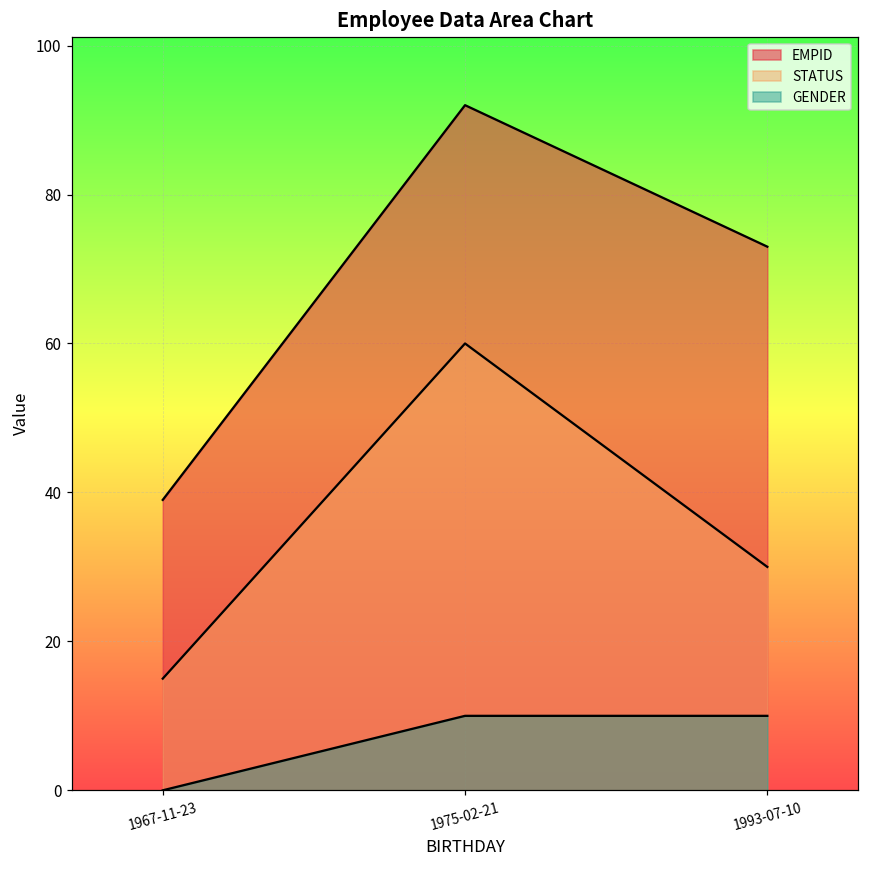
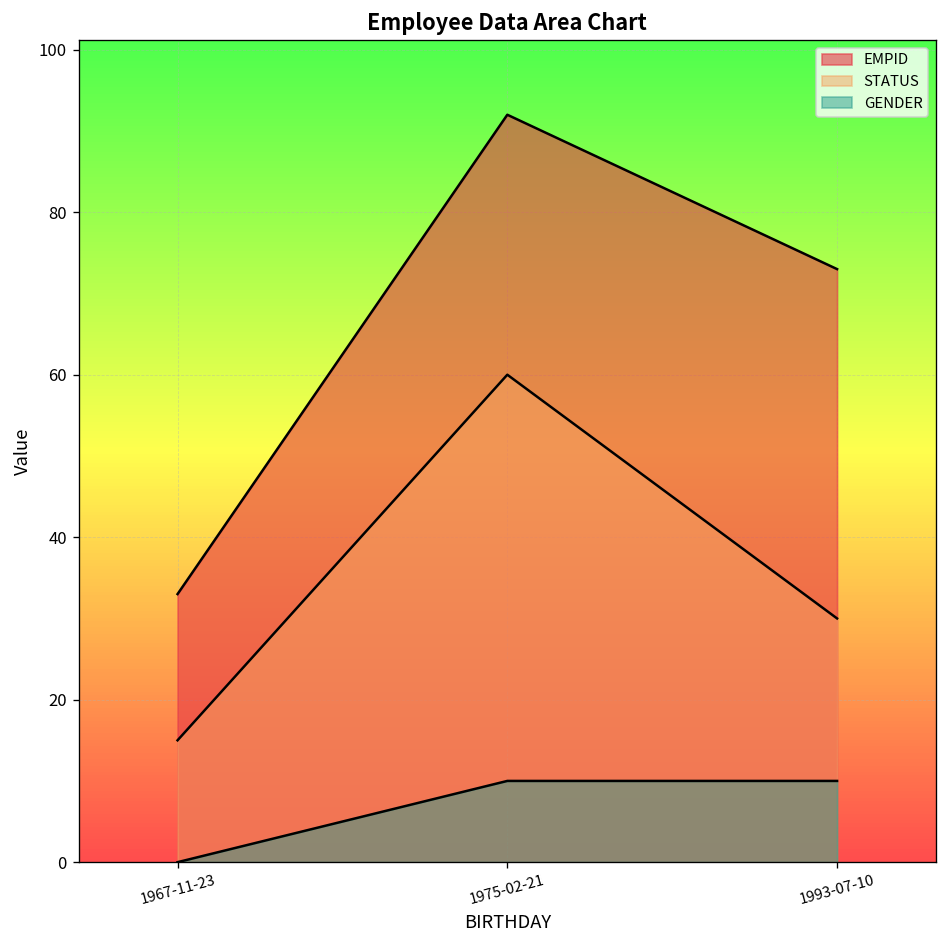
EMPID, 1967-11-23: 39 -> 33
